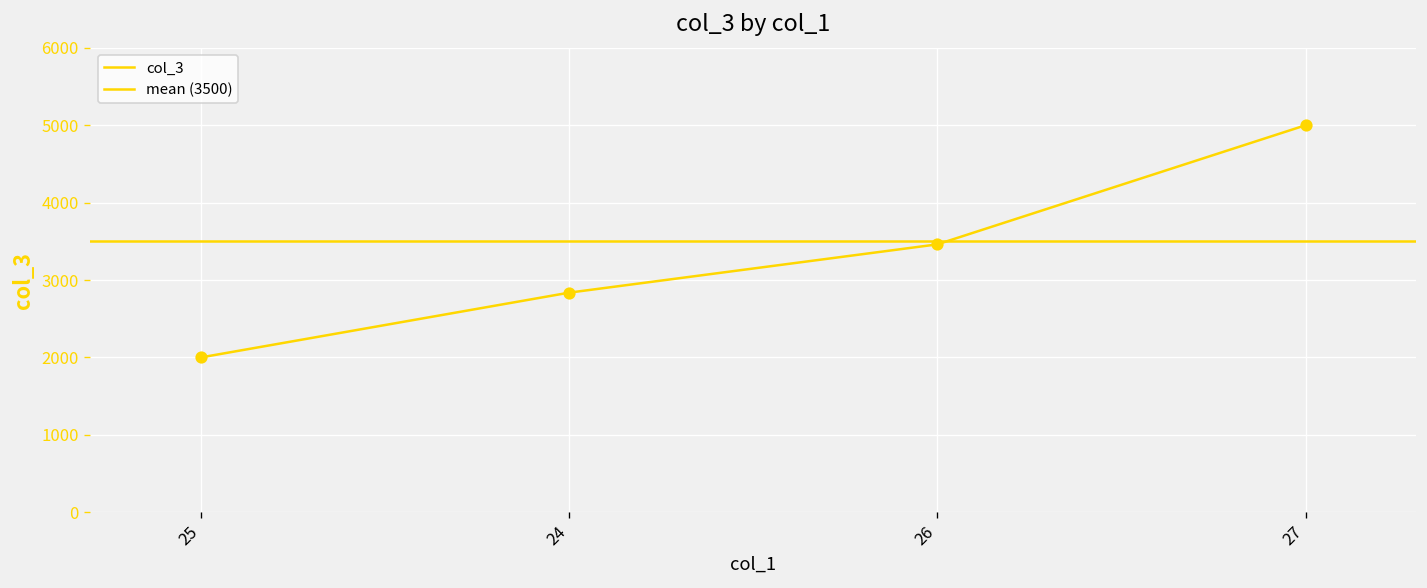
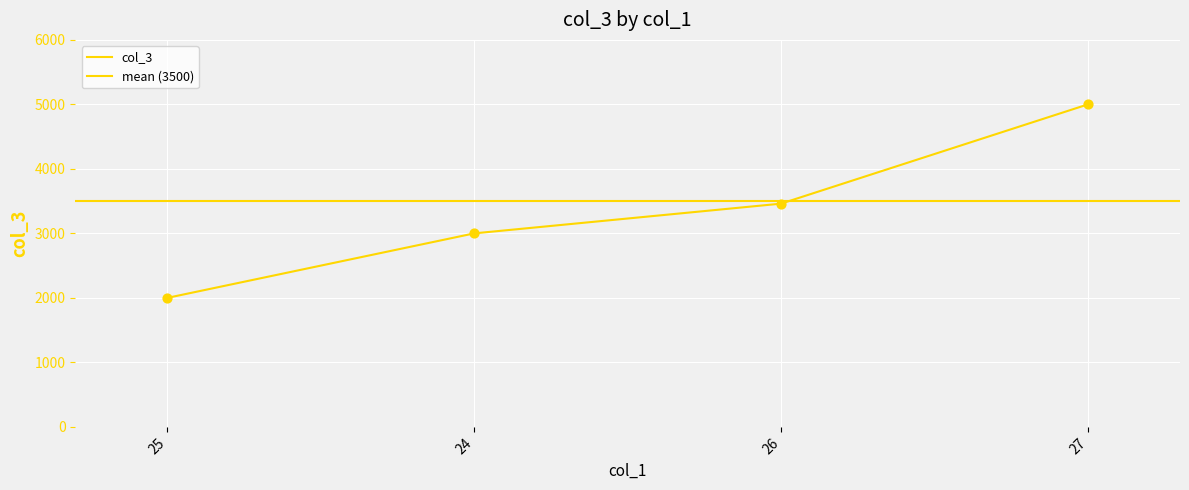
24: 2800 -> 3000
